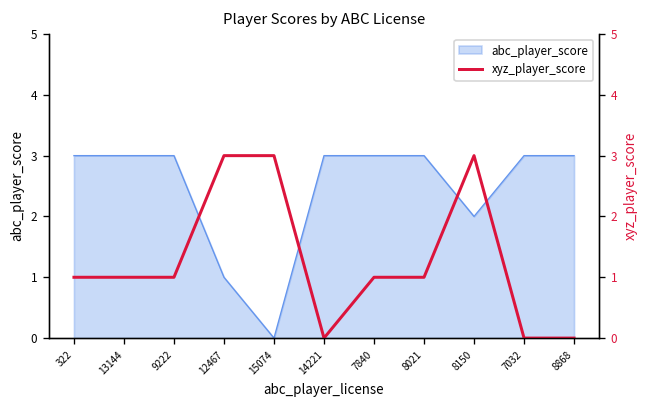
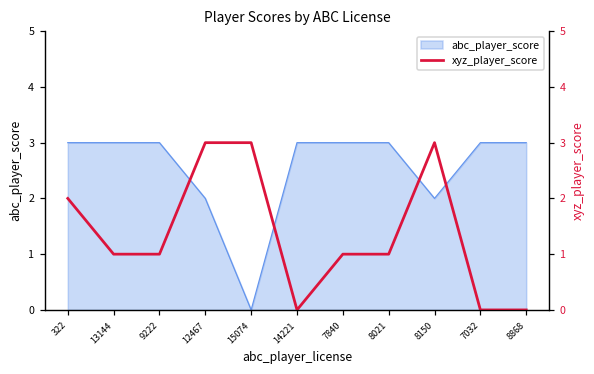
abc_player_score, 12467: 1 -> 2
xyz_player_score, 322: 1 -> 2
